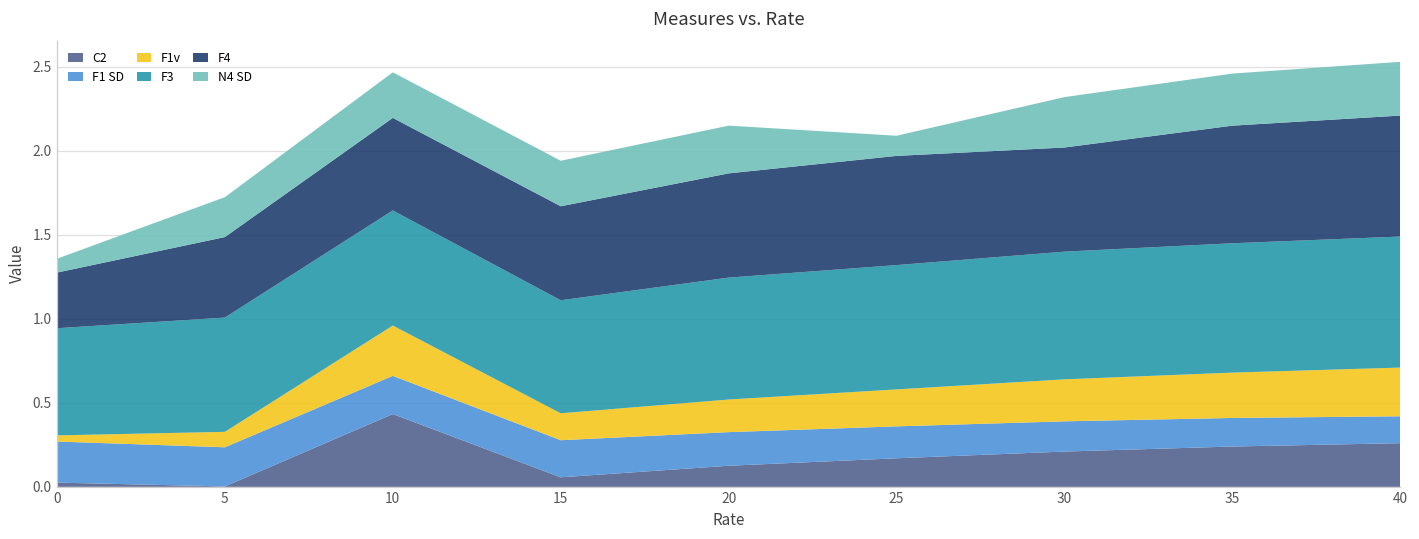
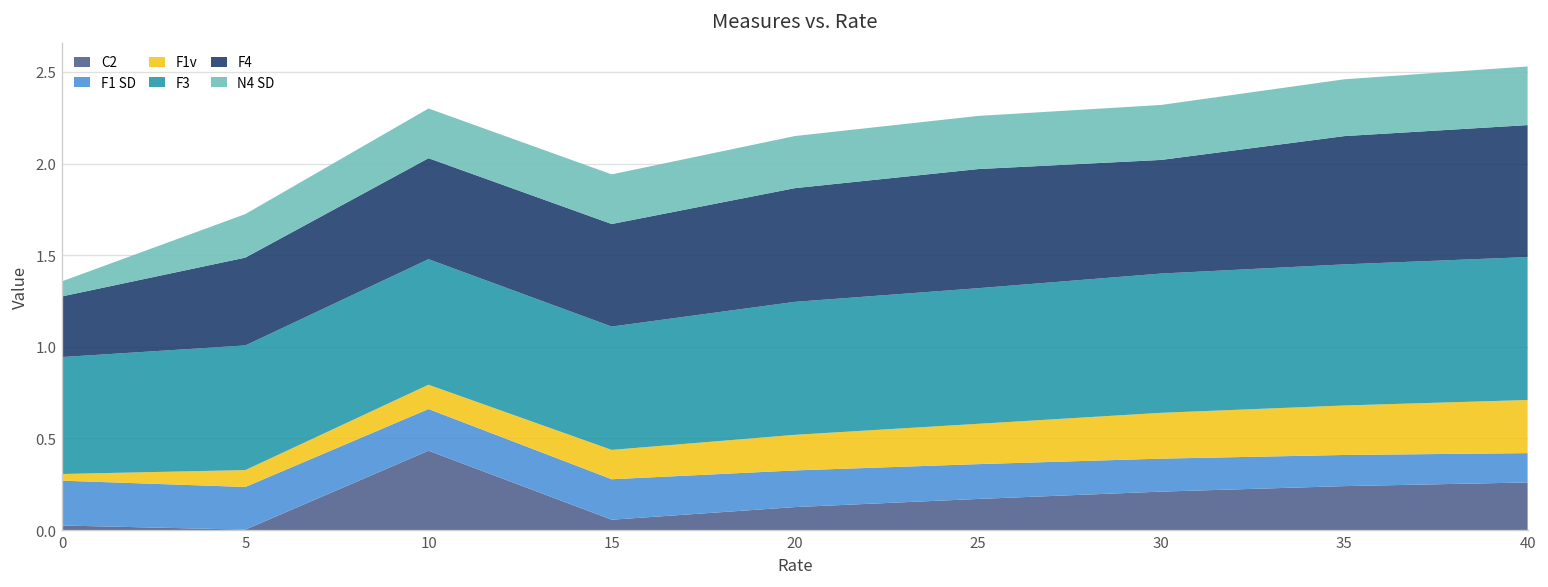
F1v, 10: 0.30 -> 0.13
N4 SD, 25: 0.12 -> 0.29
